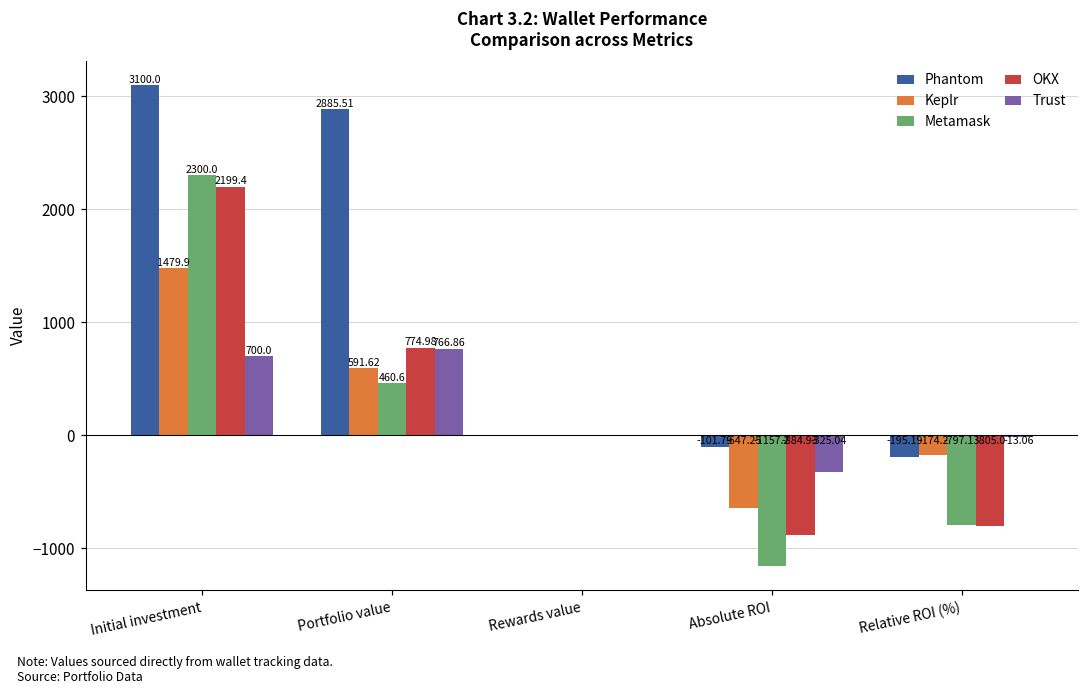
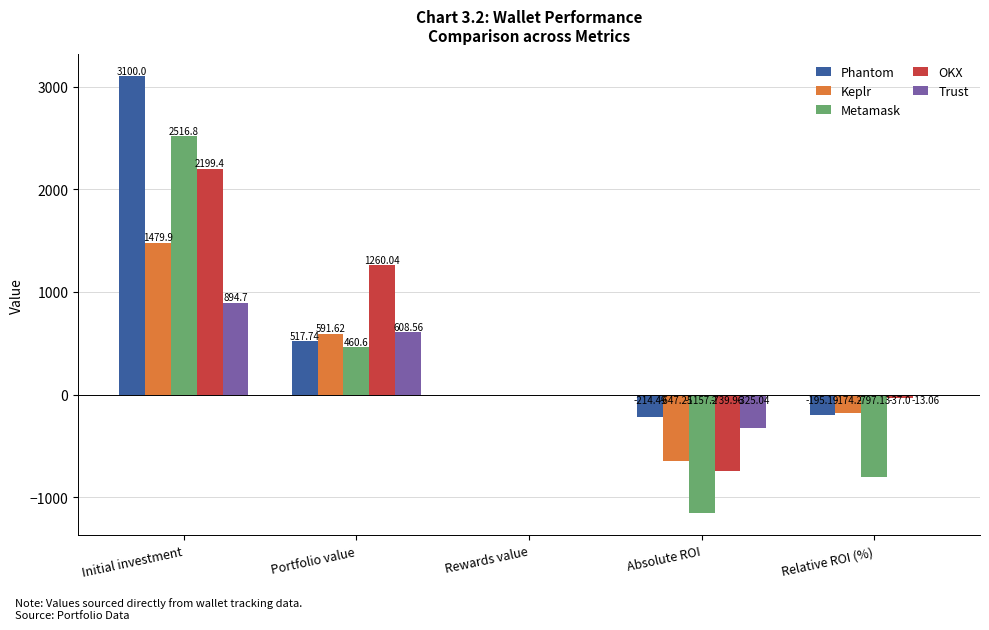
Metamask, Initial investment: 2300.0 -> 2516.8
Trust, Initial investment: 700.0 -> 894.7
Phantom, Portfolio value: 2885.51 -> 517.74
OKX, Portfolio value: 774.98 -> 1260.04
Trust, Portfolio value: 766.86 -> 608.56
Phantom, Absolute ROI: -101.79 -> -214.49
OKX, Absolute ROI: -884.93 -> -739.96
OKX, Relative ROI (%): -805.0 -> -37.0
